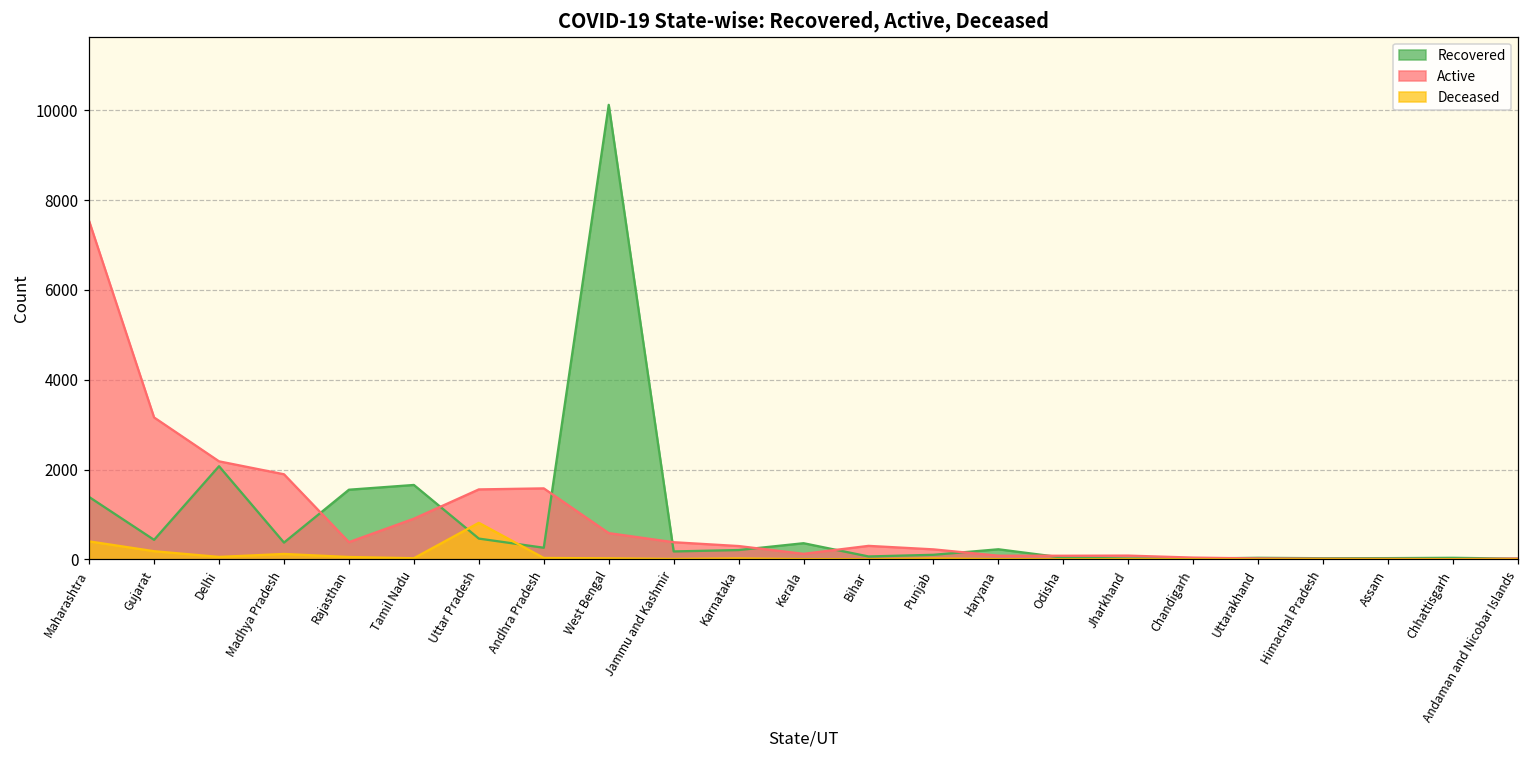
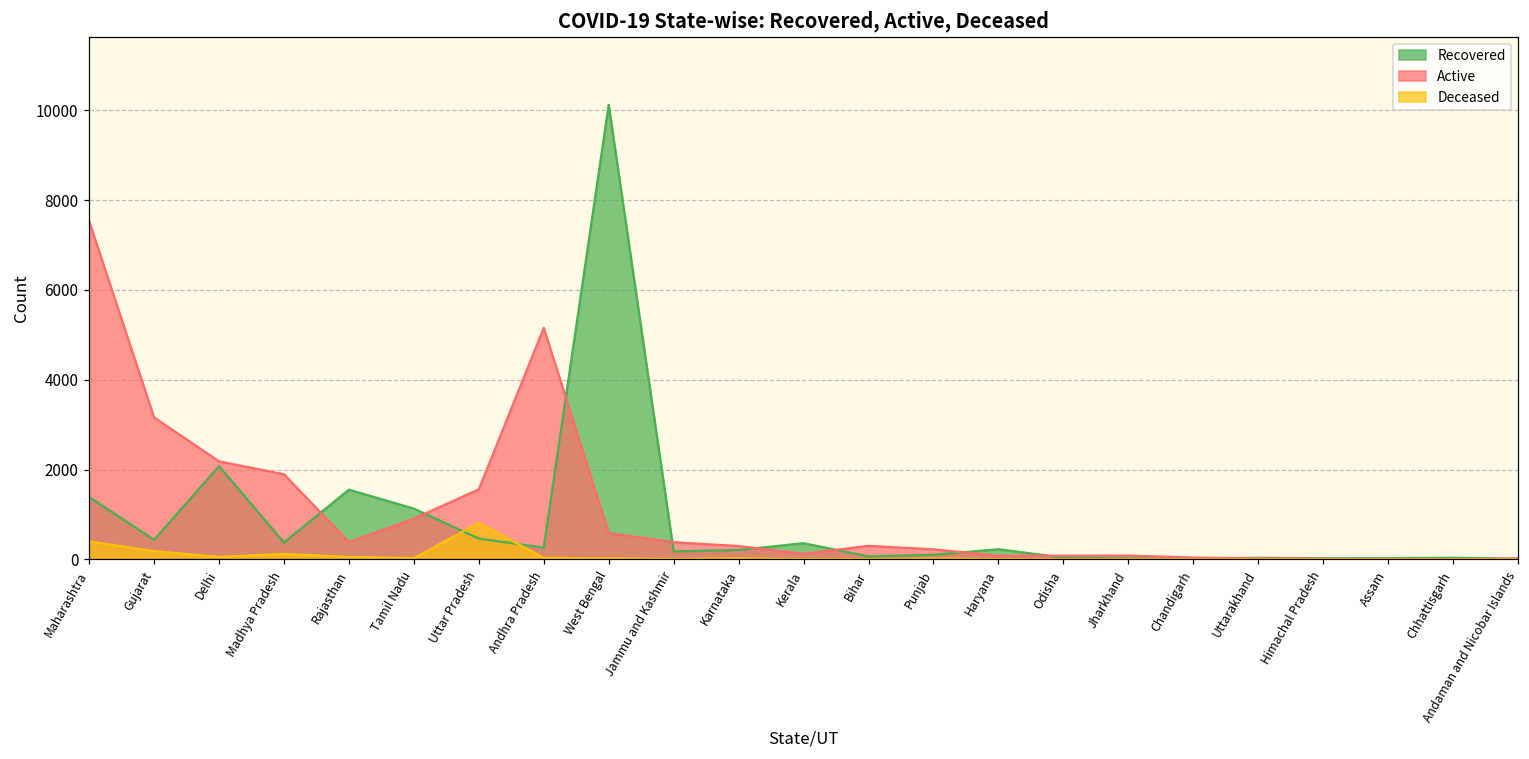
Recovered, Tamil Nadu: 1700 -> 1100
Active, Andhra Pradesh: 1600 -> 5200
